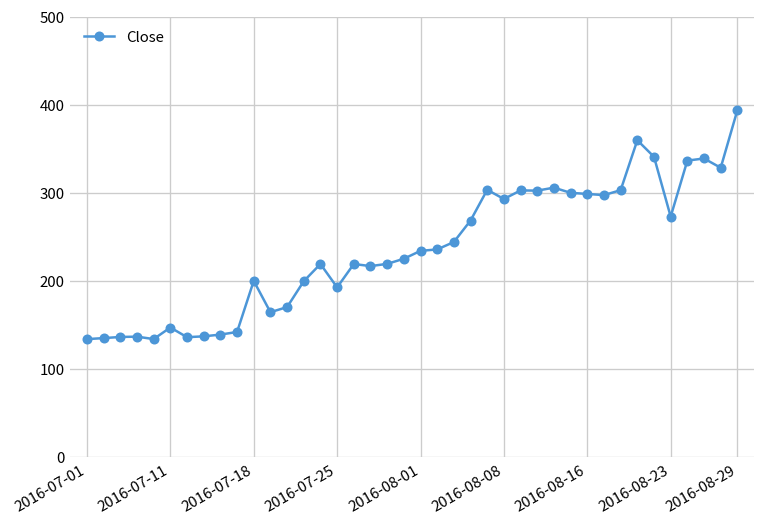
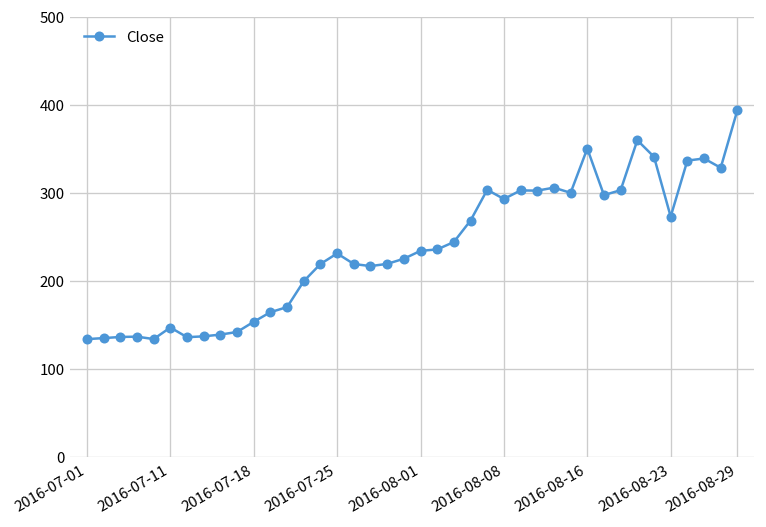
2016-07-18: 200 -> 150
2016-07-25: 190 -> 230
2016-08-16: 300 -> 350
